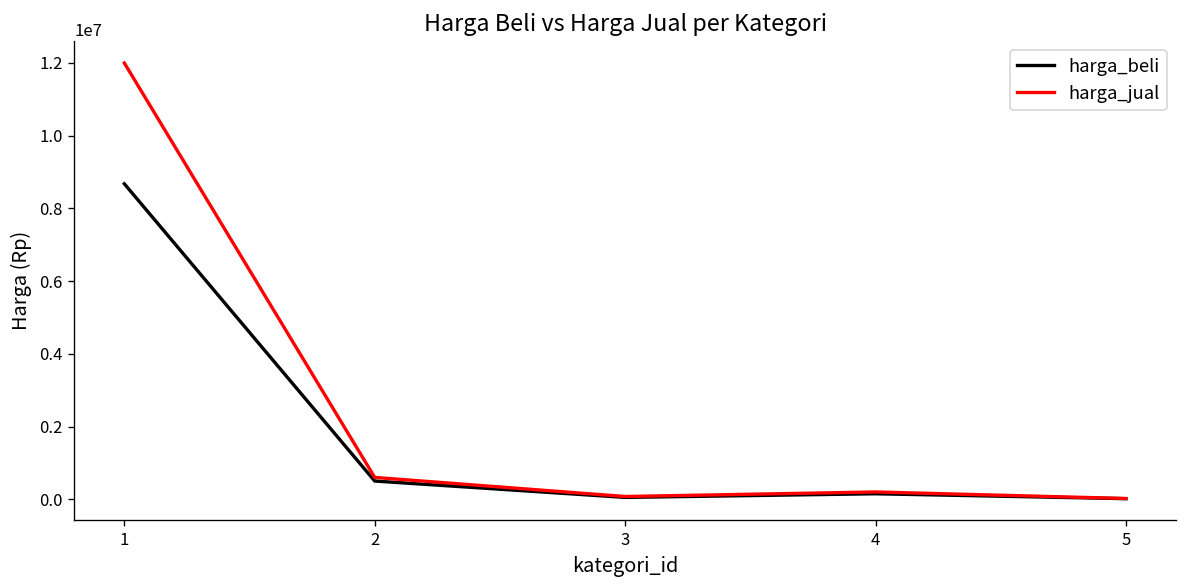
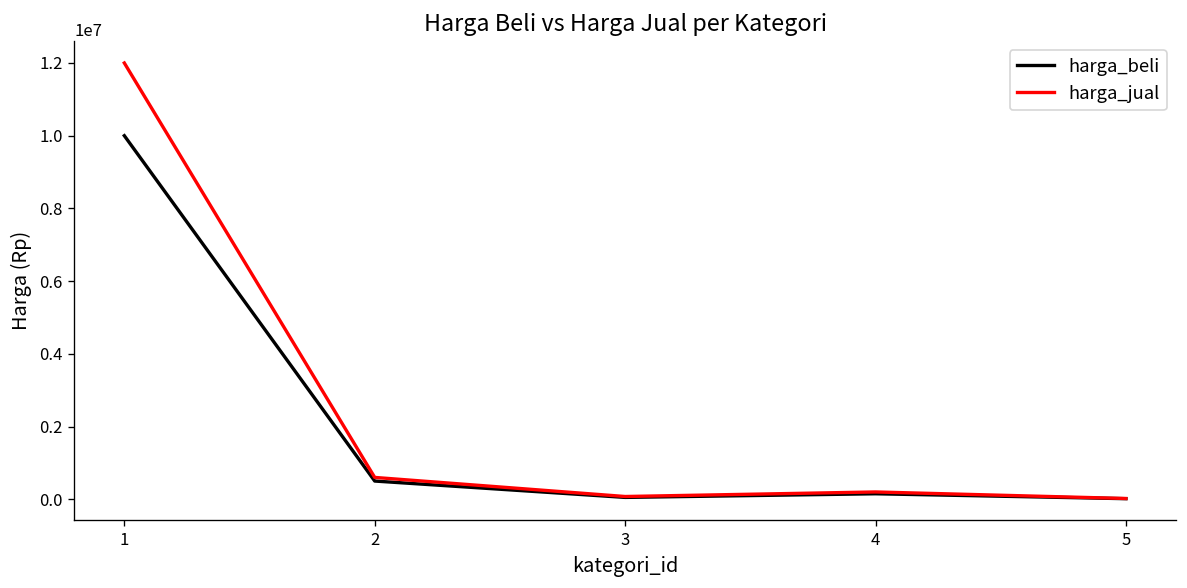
harga_beli, 1: 8700000 -> 10000000
